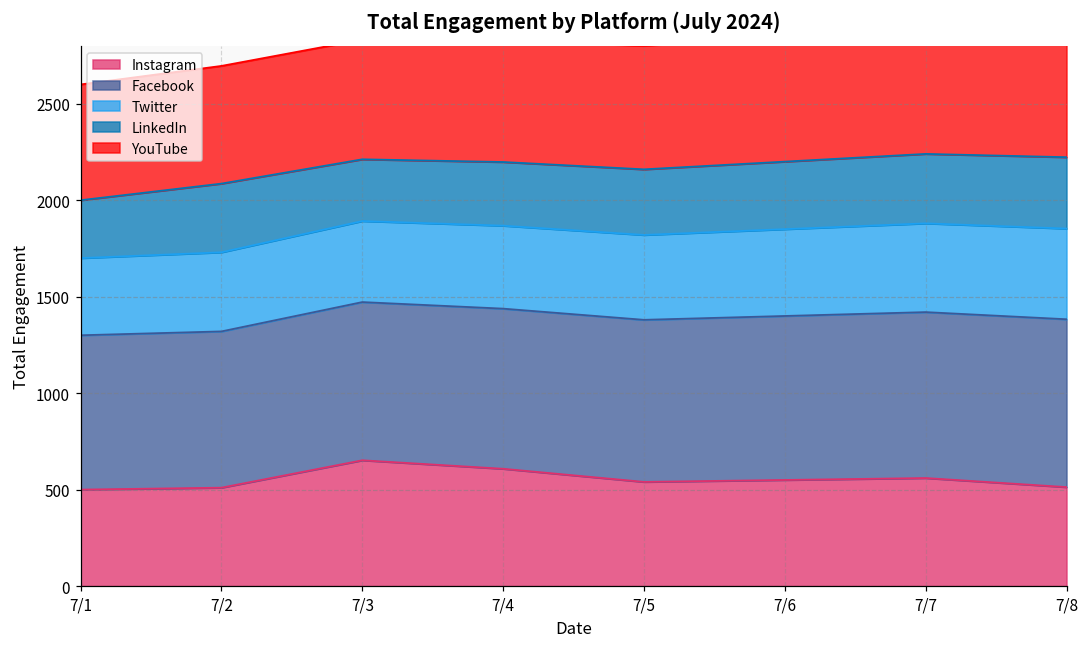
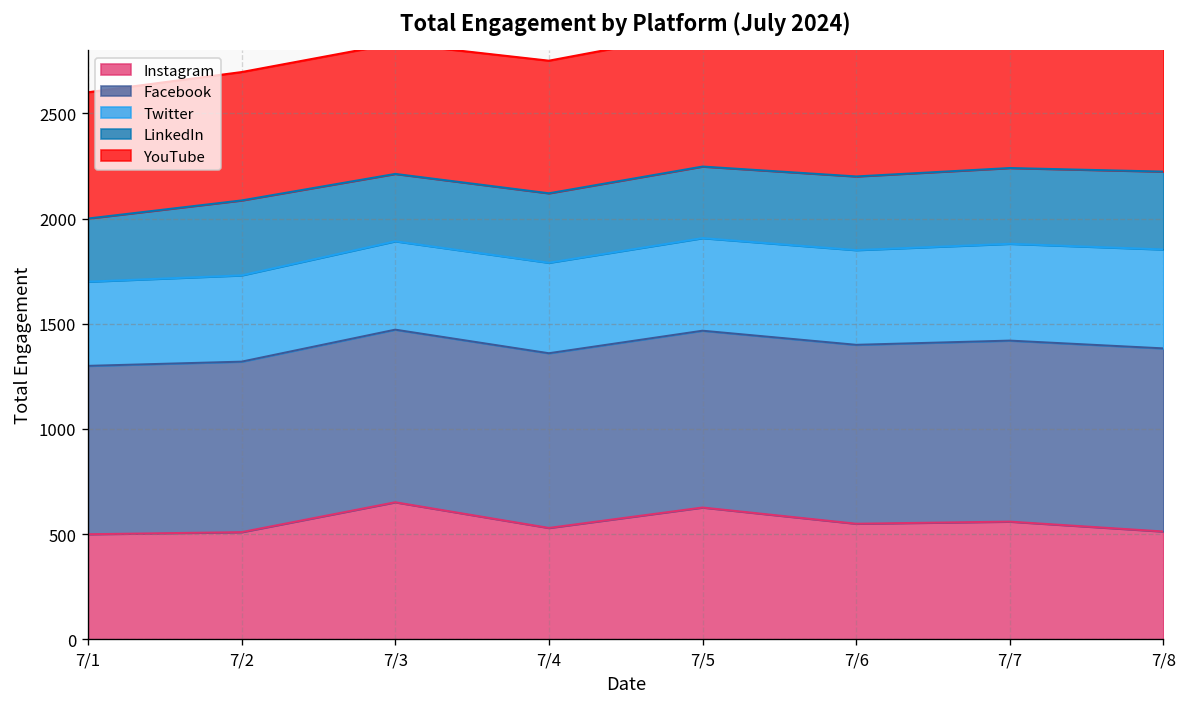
Instagram, 7/4: 610 -> 530
Instagram, 7/5: 540 -> 630
